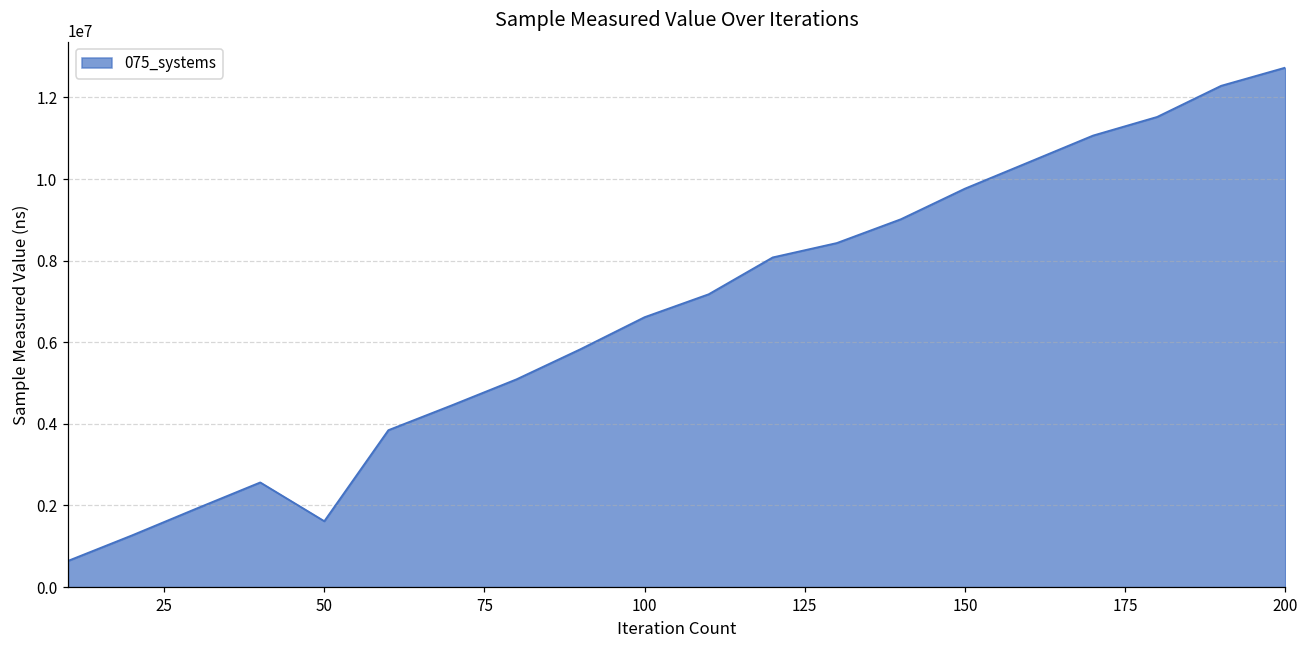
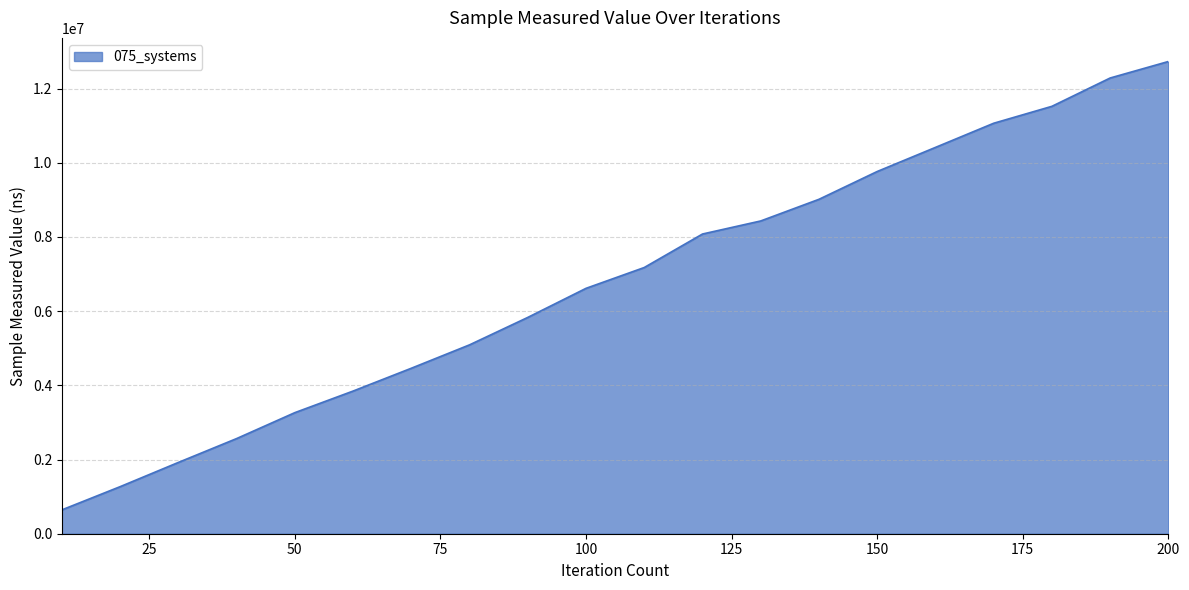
50: 1600000 -> 3300000
